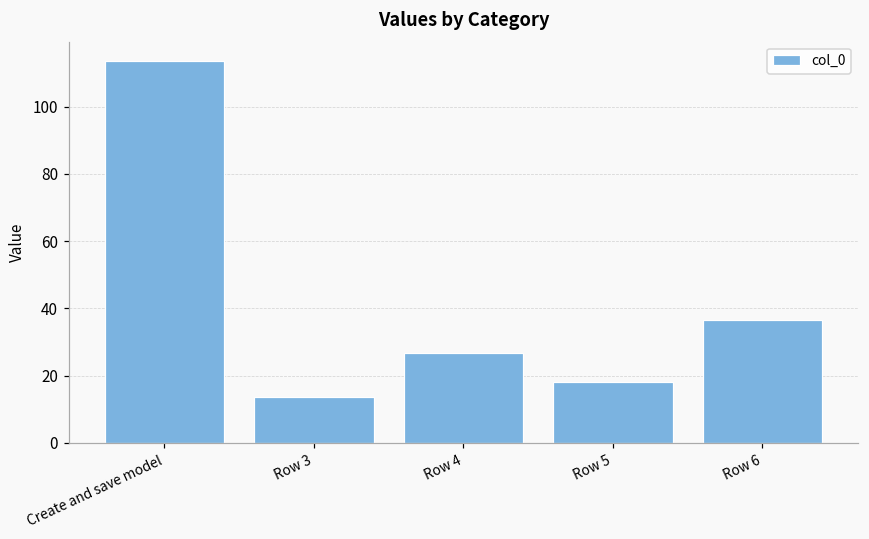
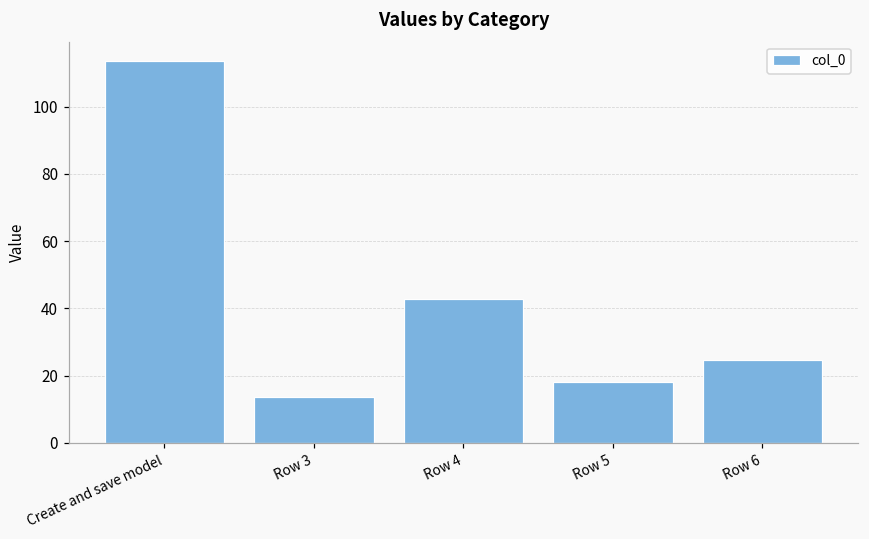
Row 4: 27 -> 43
Row 6: 37 -> 25
